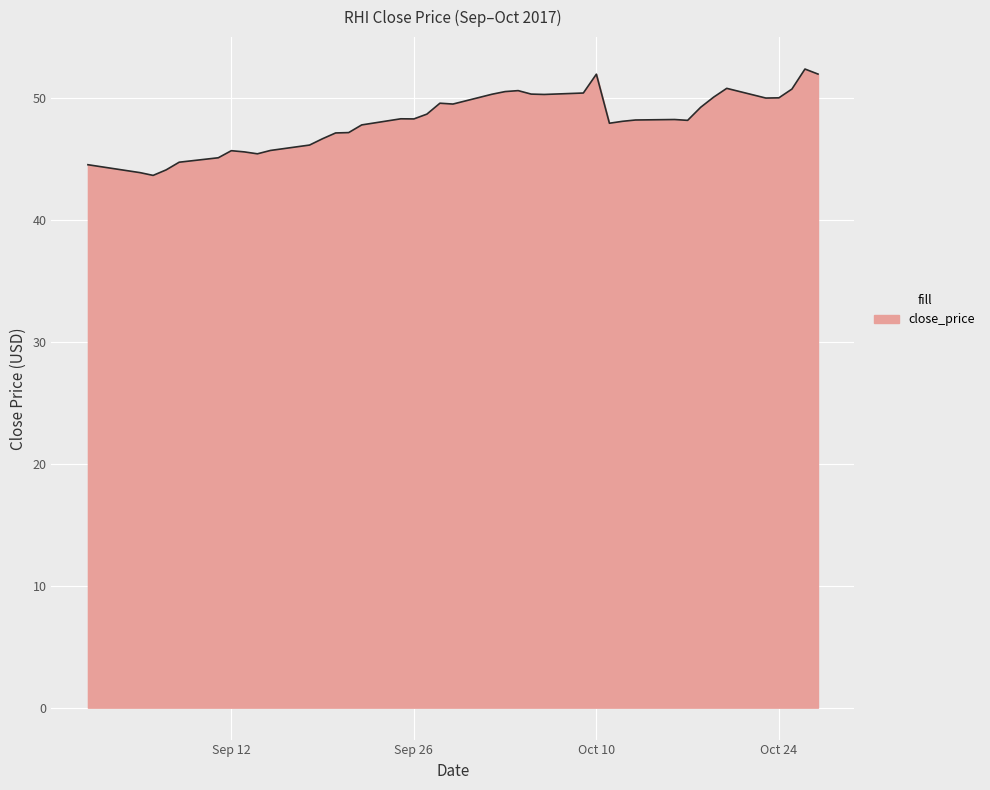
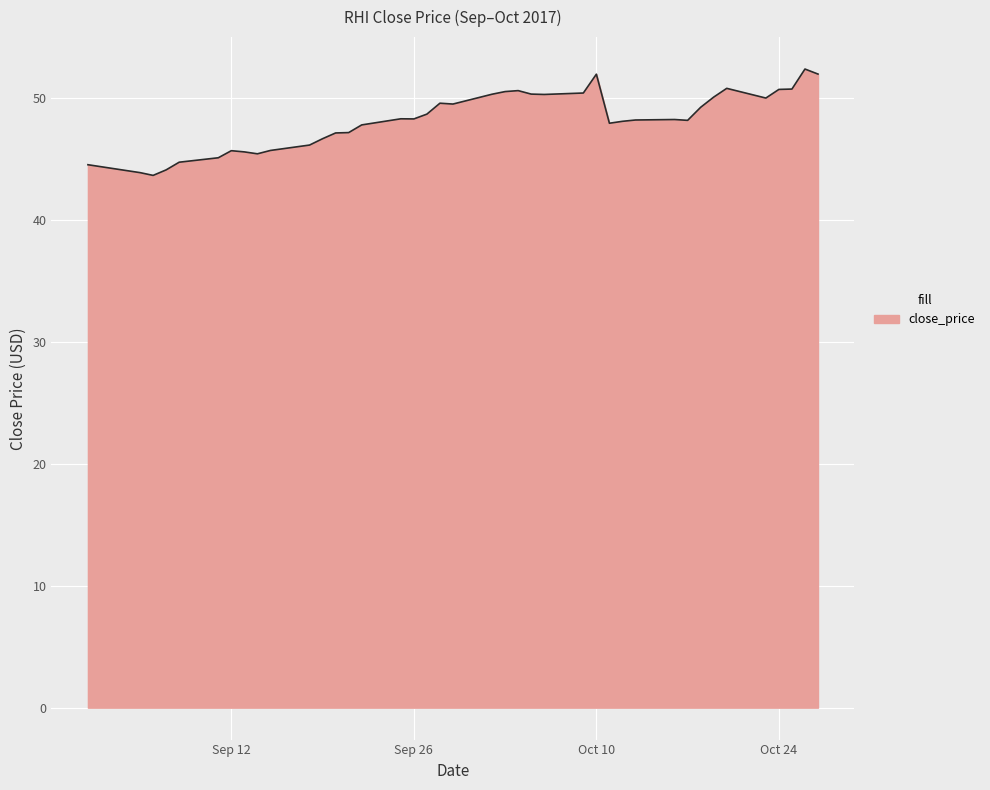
Oct 24: 50.0 -> 50.7
